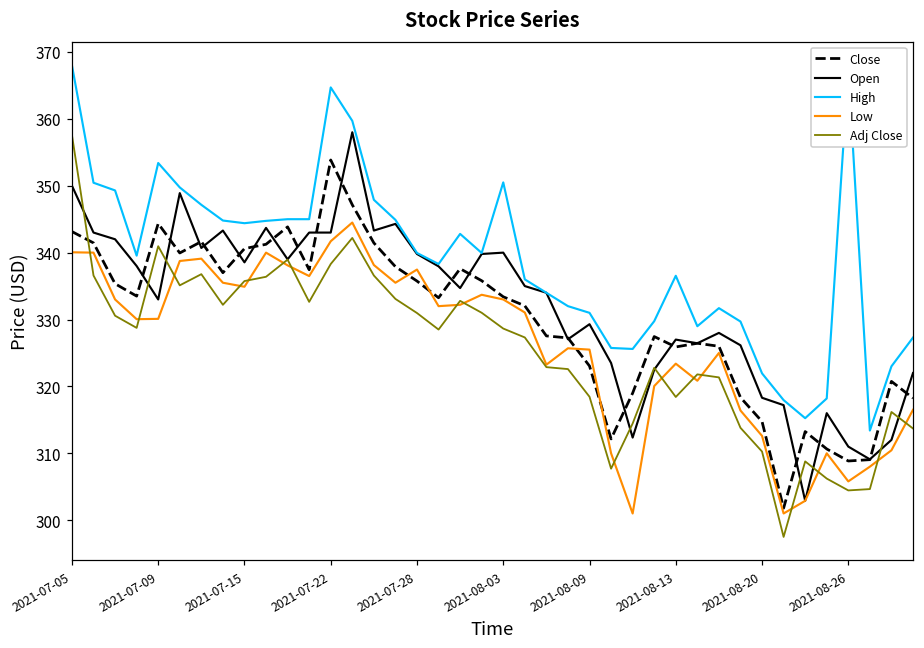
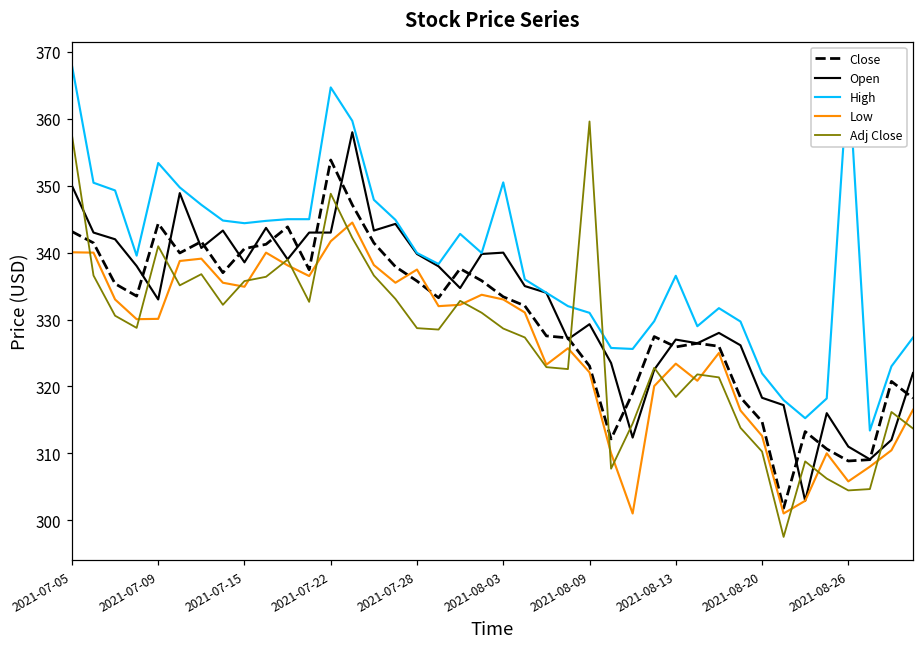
Adj Close, 2021-07-22: 338 -> 349
Adj Close, 2021-07-28: 331 -> 329
Low, 2021-08-09: 326 -> 322
Adj Close, 2021-08-09: 318 -> 360
